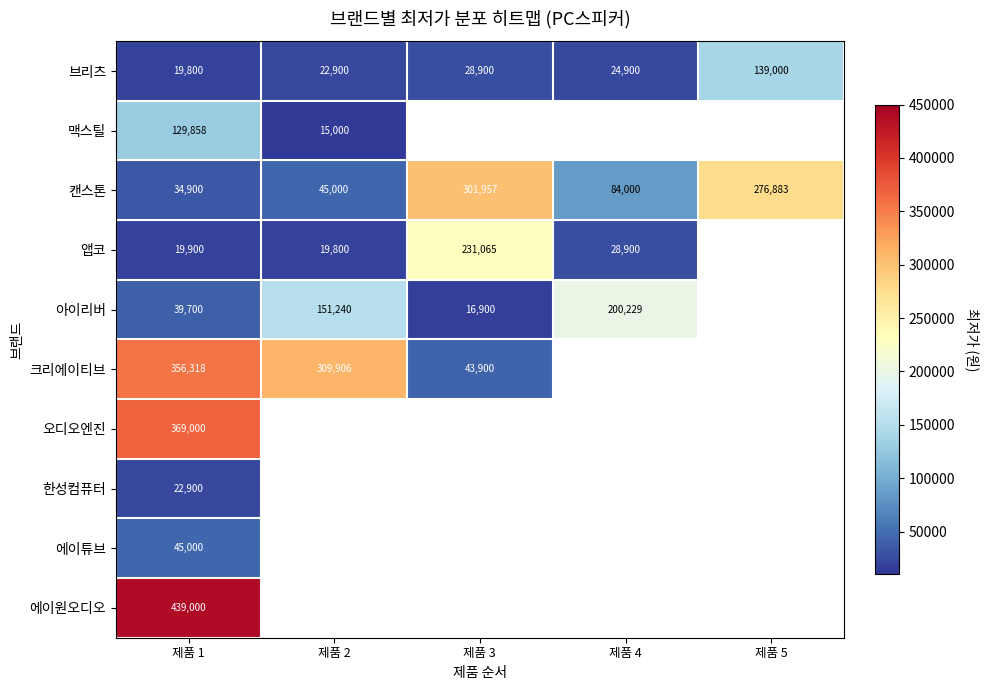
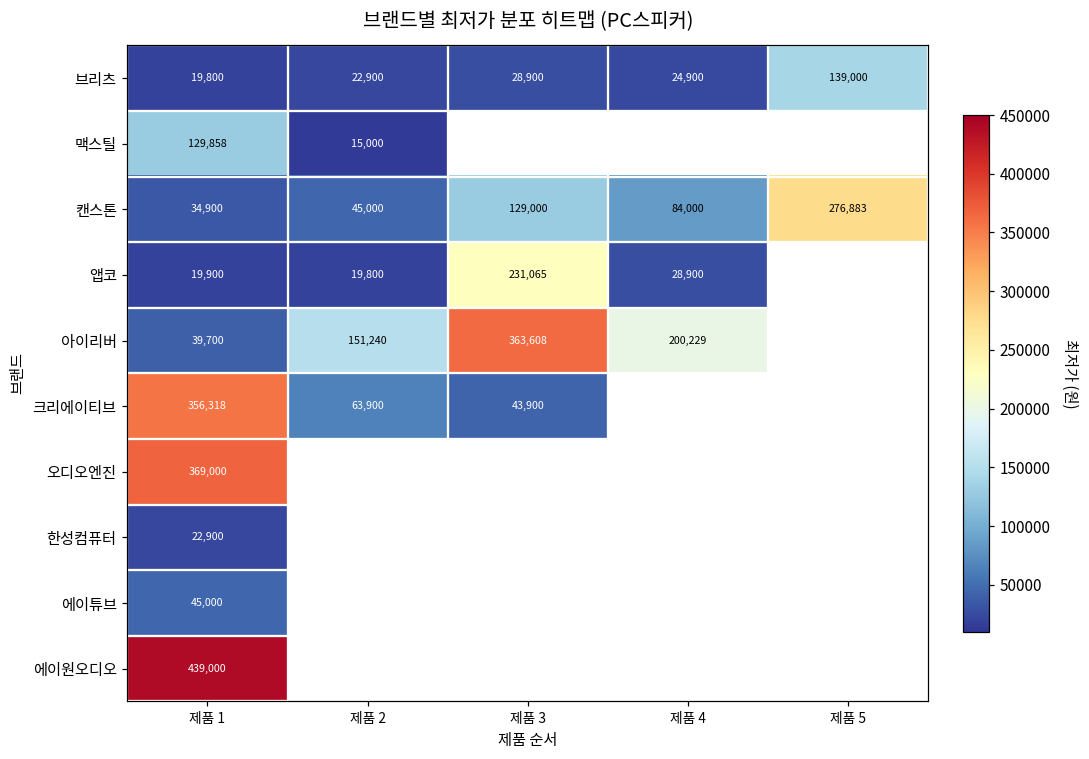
캔스톤, 제품 3: 301,957 -> 129,000
아이리버, 제품 3: 16,900 -> 363,608
크리에이티브, 제품 2: 309,906 -> 63,900
